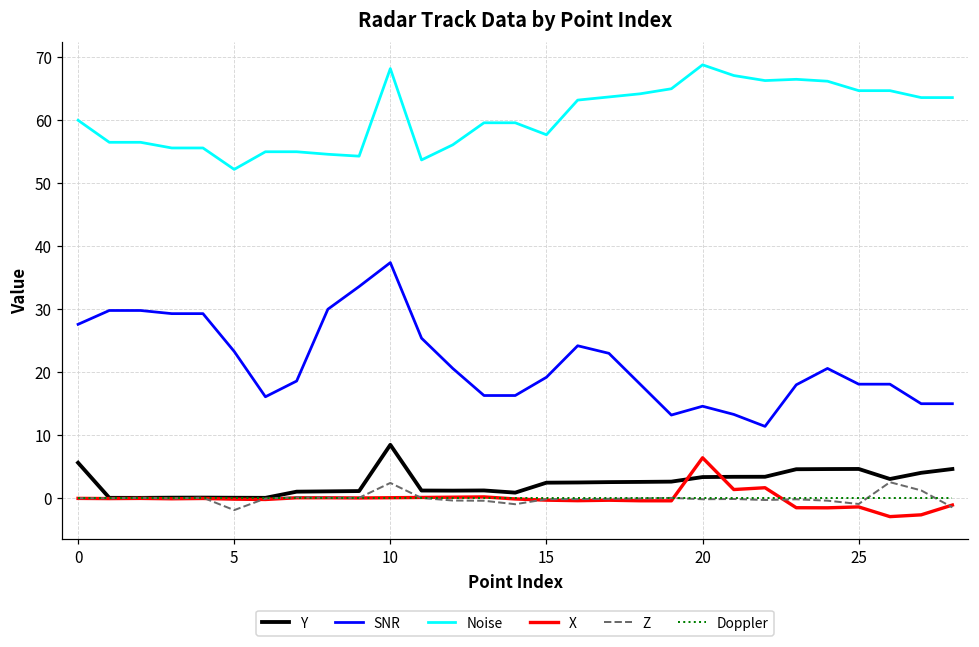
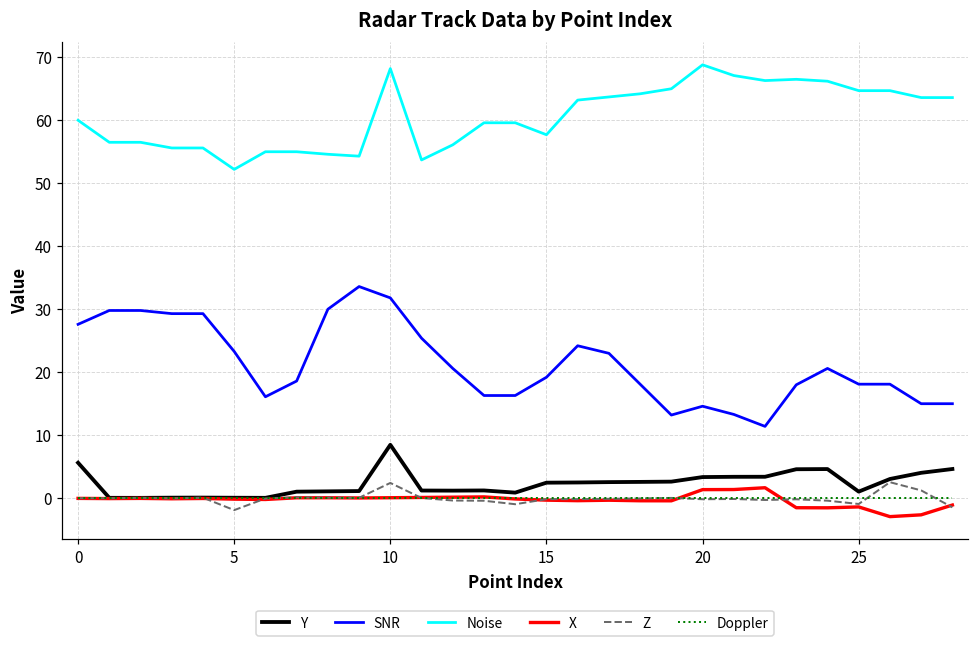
SNR, 10: 37 -> 32
X, 20: 6 -> 1
Y, 25: 5 -> 1
